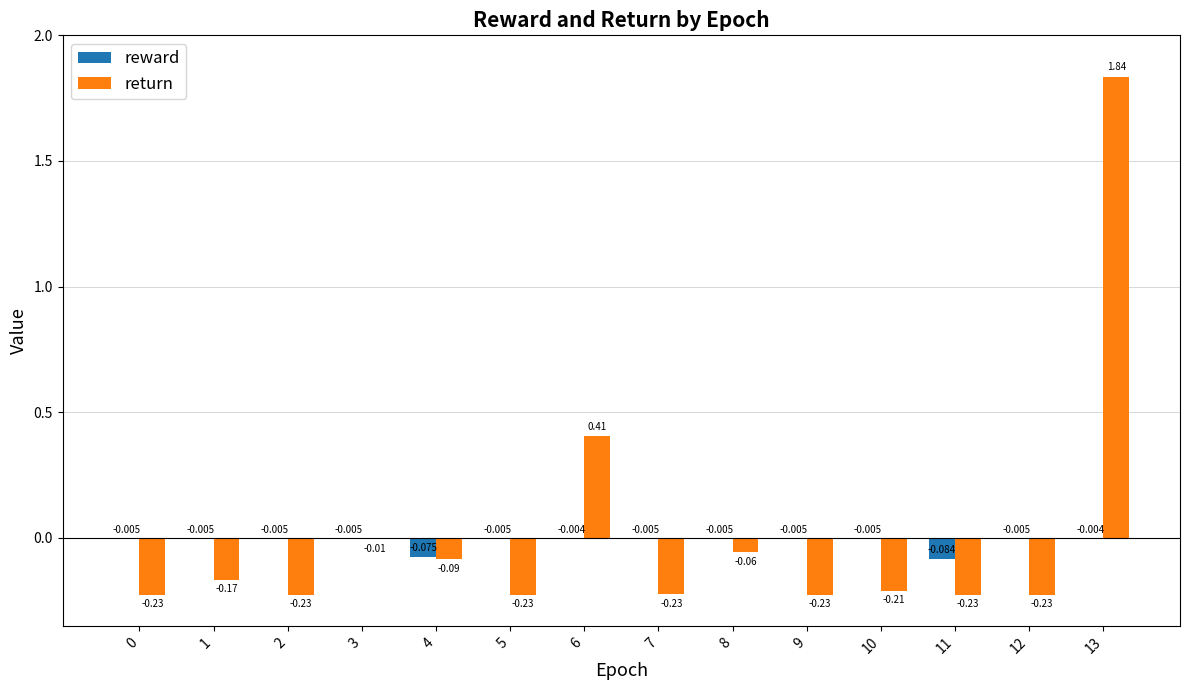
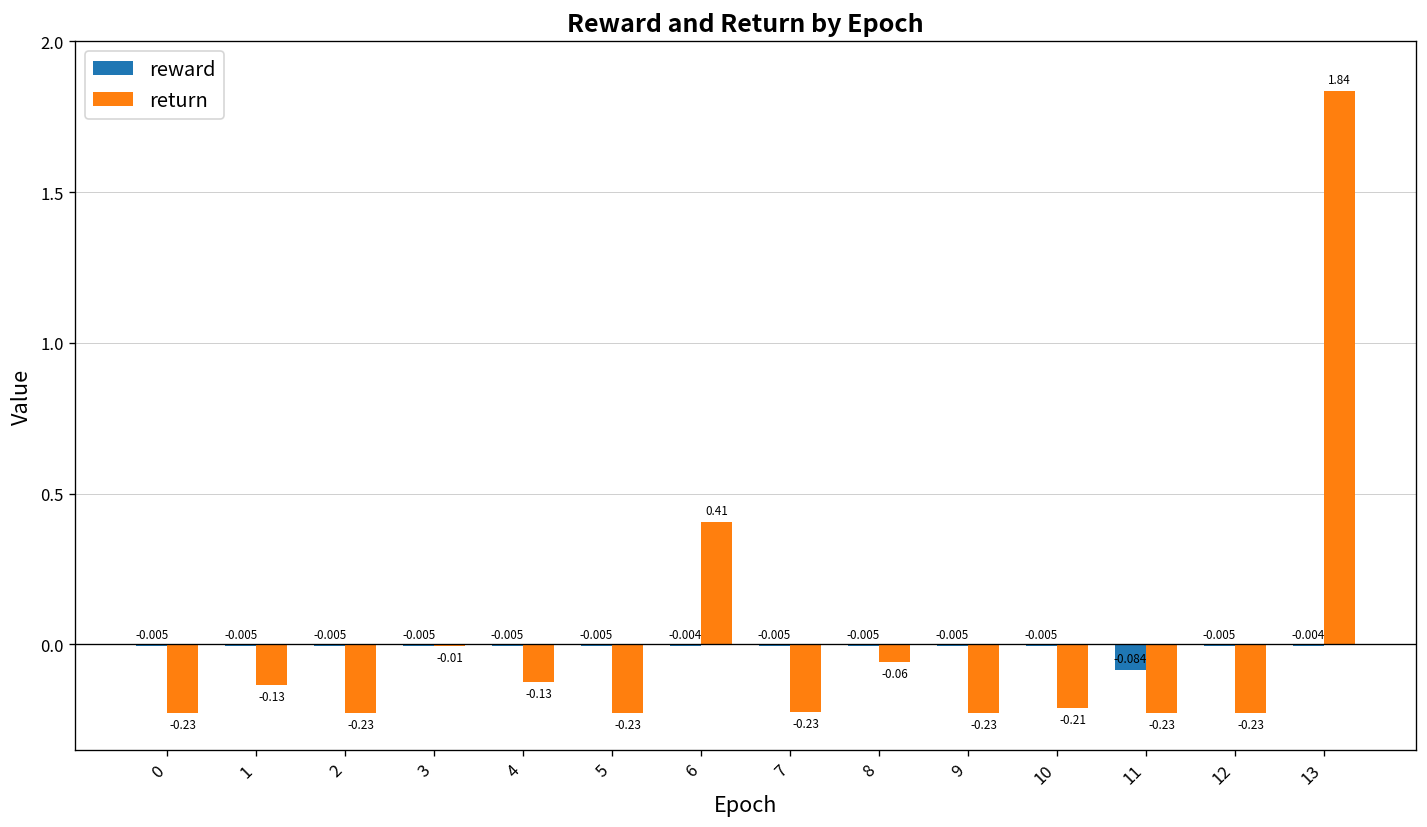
return, 1: -0.17 -> -0.13
reward, 4: -0.075 -> -0.005
return, 4: -0.09 -> -0.13
